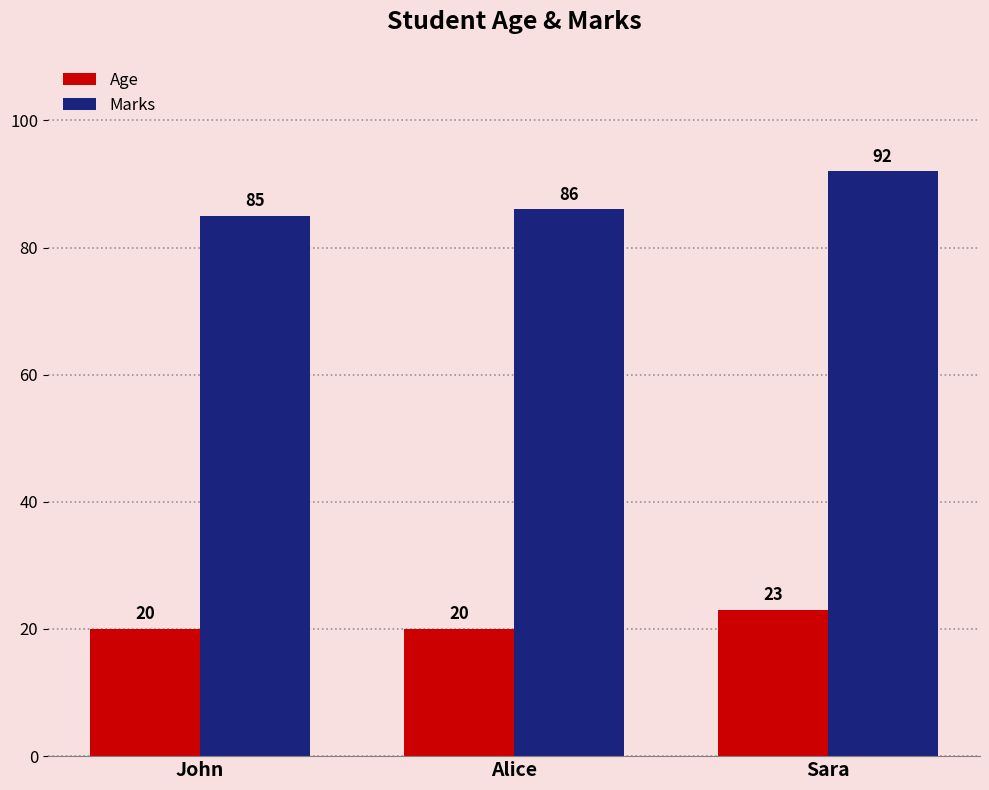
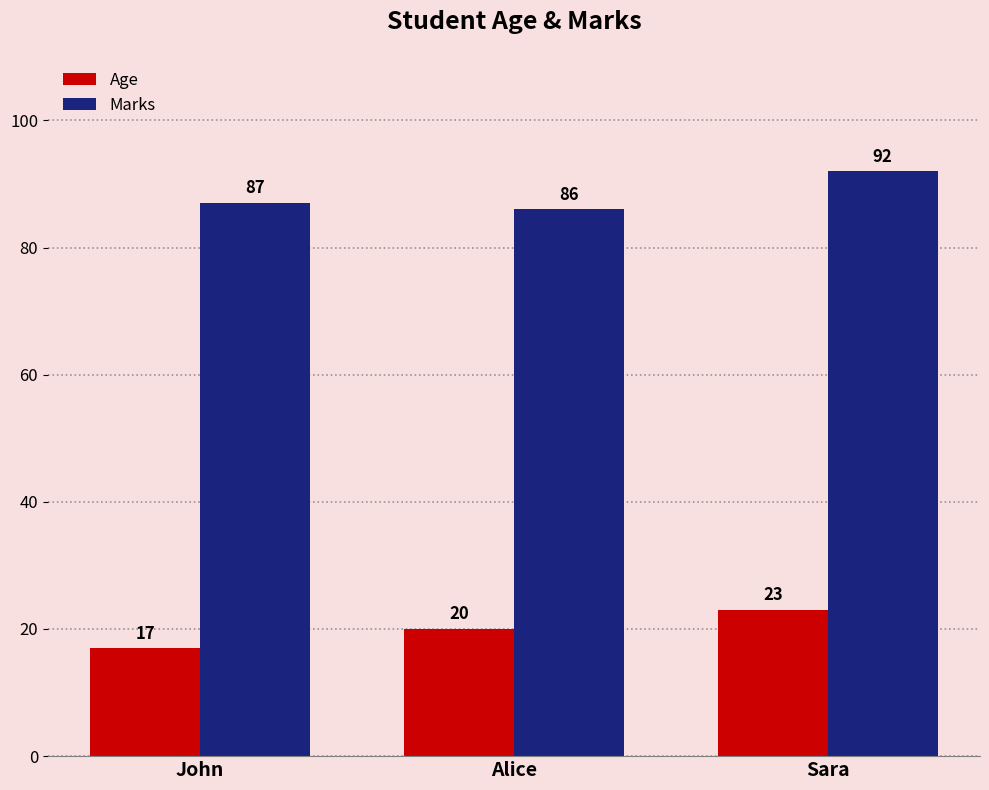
Age, John: 20 -> 17
Marks, John: 85 -> 87
